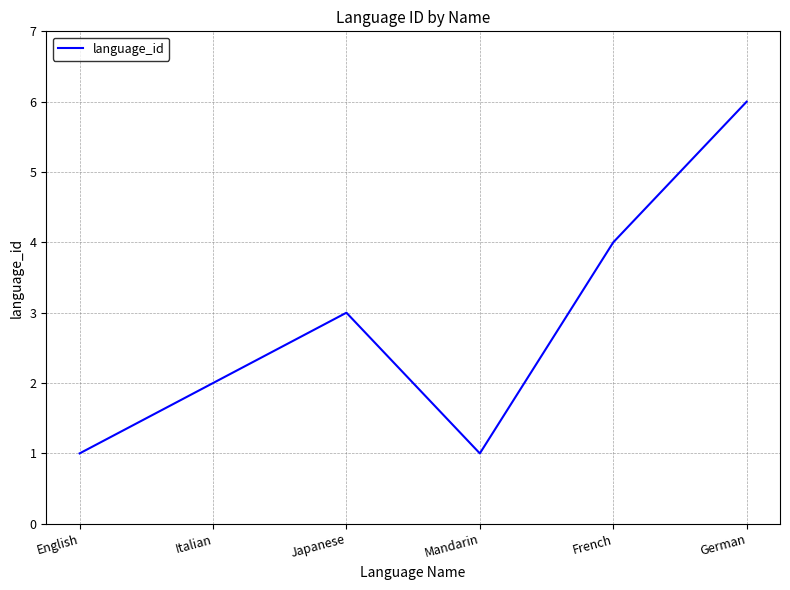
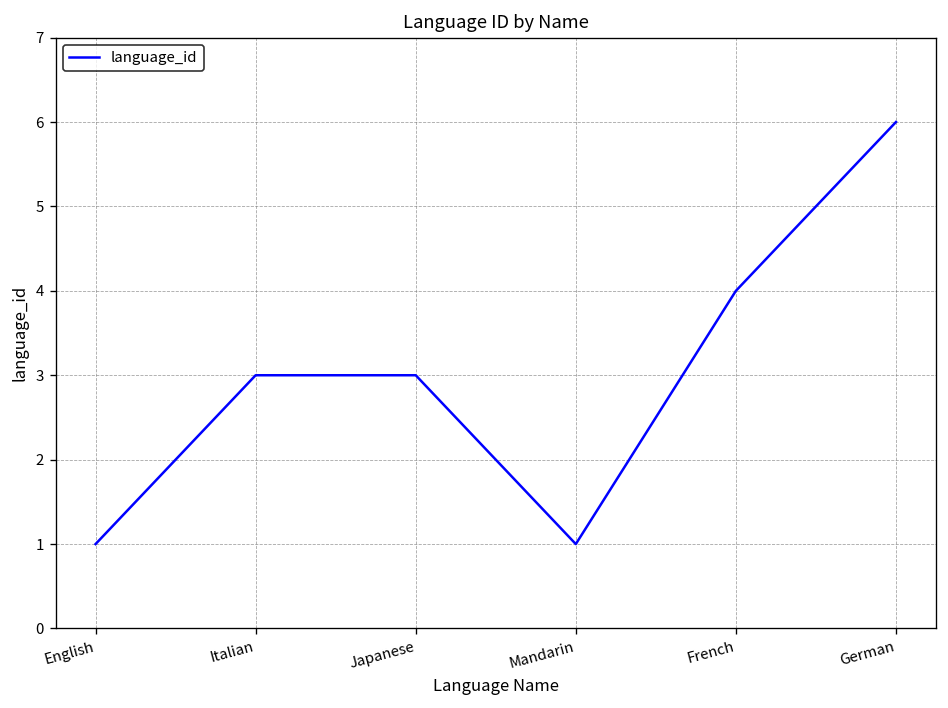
Italian: 2 -> 3
